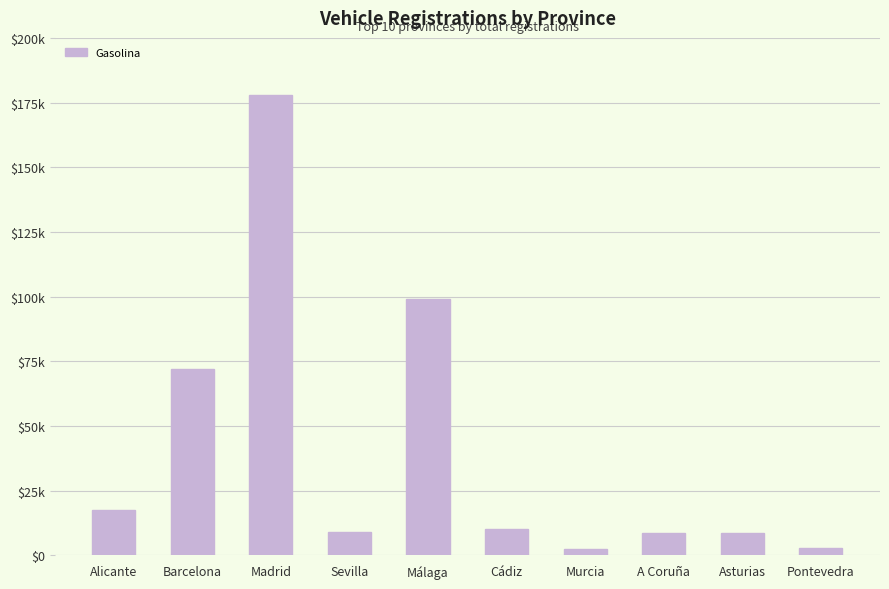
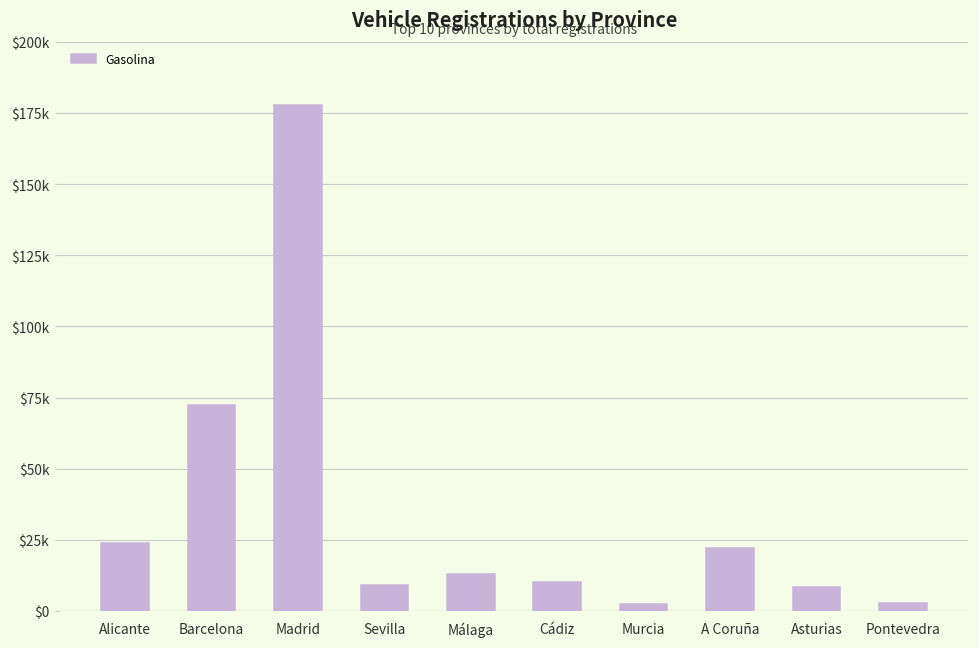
Alicante: $18000 -> $24000
Málaga: $99000 -> $13000
A Coruña: $8000 -> $22000
